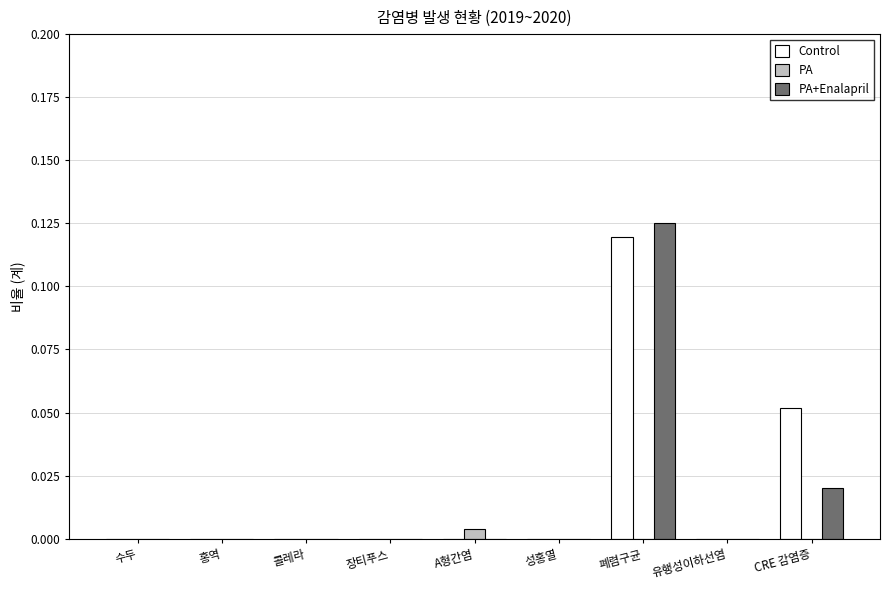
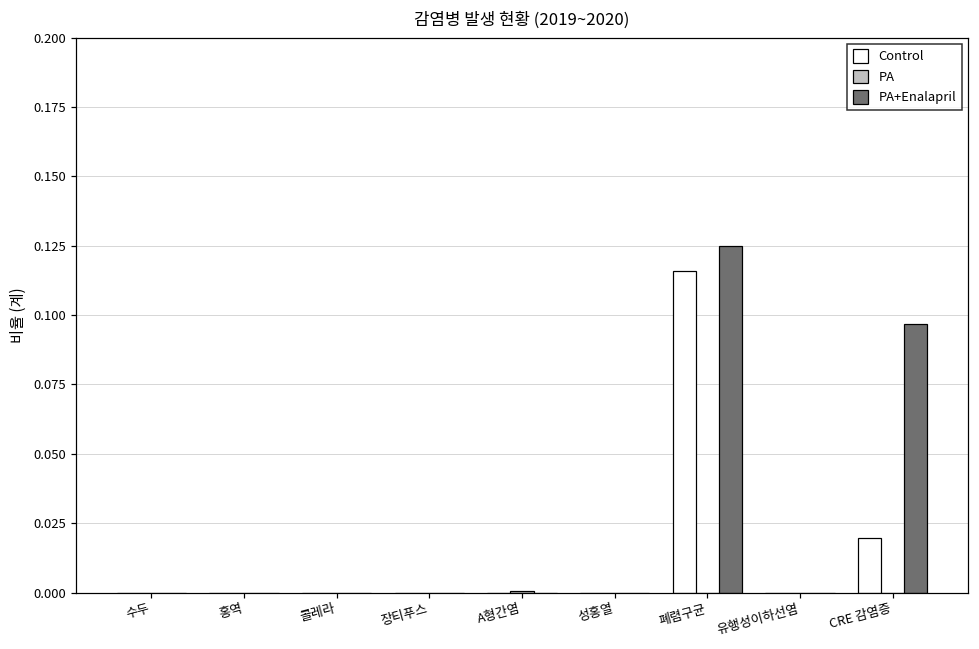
PA, A형간염: 0.004 -> 0.001
Control, 폐렴구균: 0.119 -> 0.116
Control, CRE 감염증: 0.052 -> 0.020
PA+Enalapril, CRE 감염증: 0.020 -> 0.097
